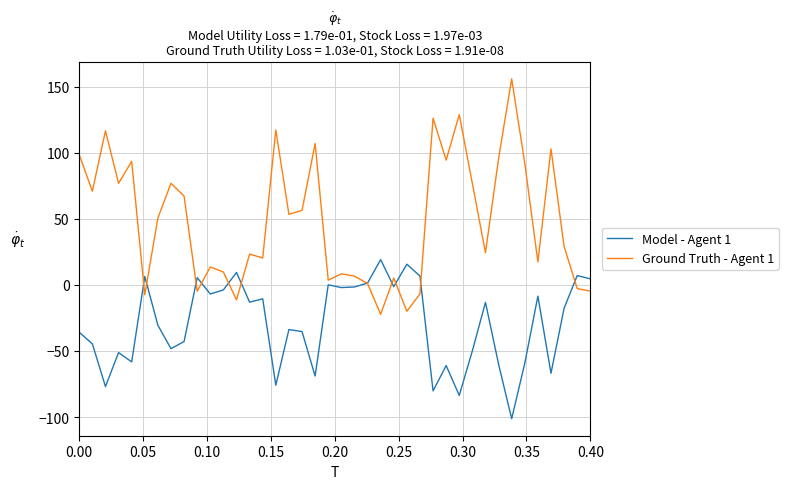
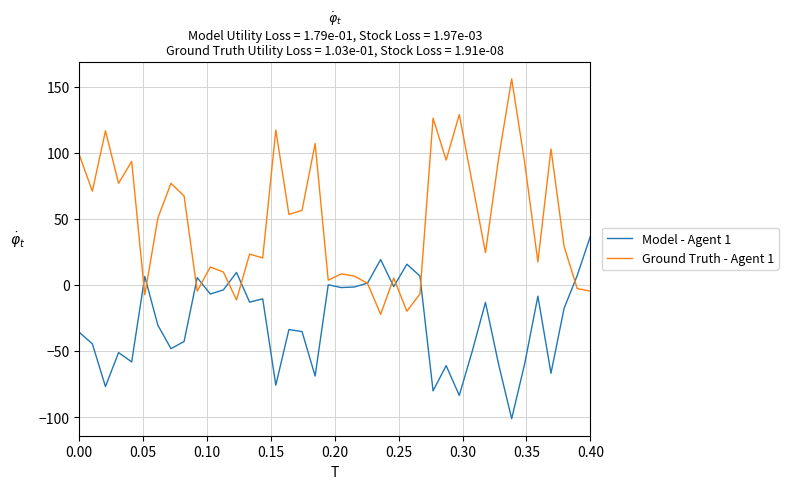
Model - Agent 1, 0.40: 5 -> 37
